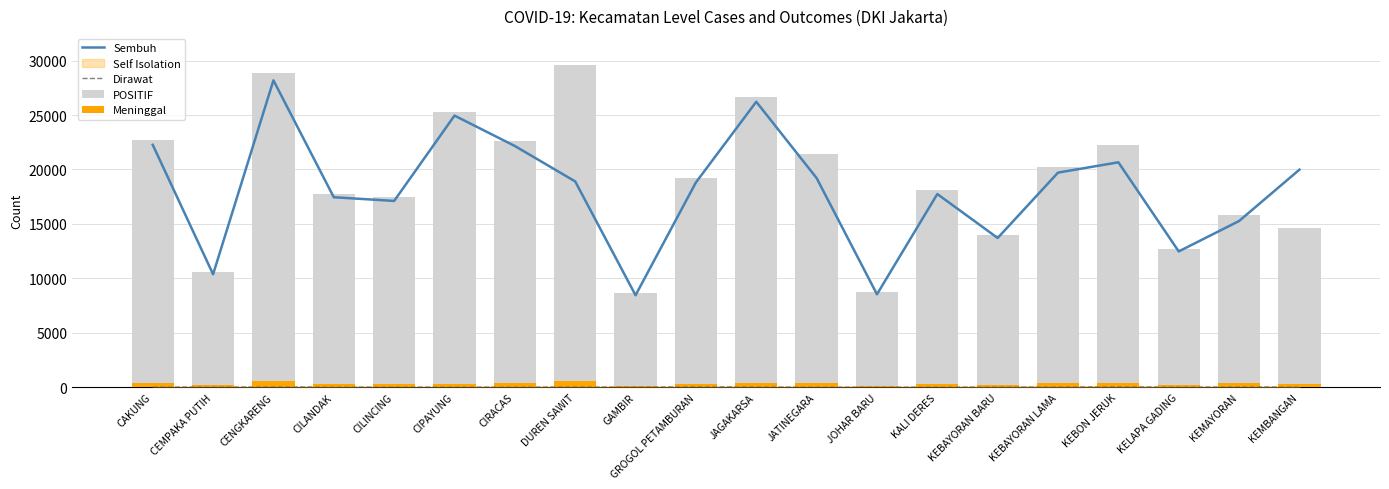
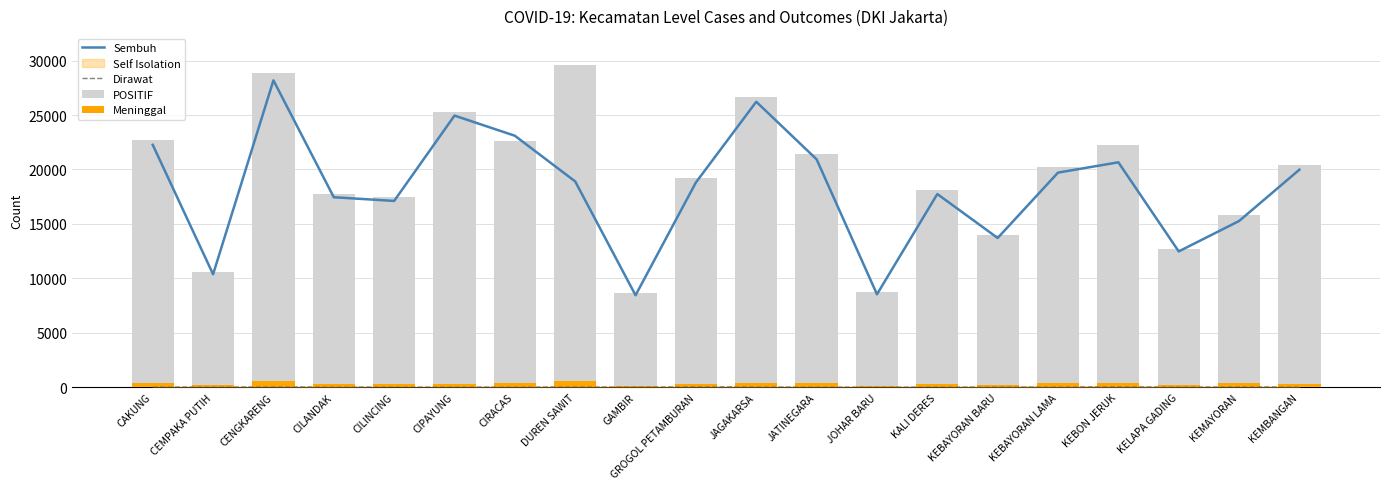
Sembuh, CIRACAS: 22200 -> 23100
Sembuh, JATINEGARA: 19200 -> 20900
POSITIF, KEMBANGAN: 14600 -> 20400
